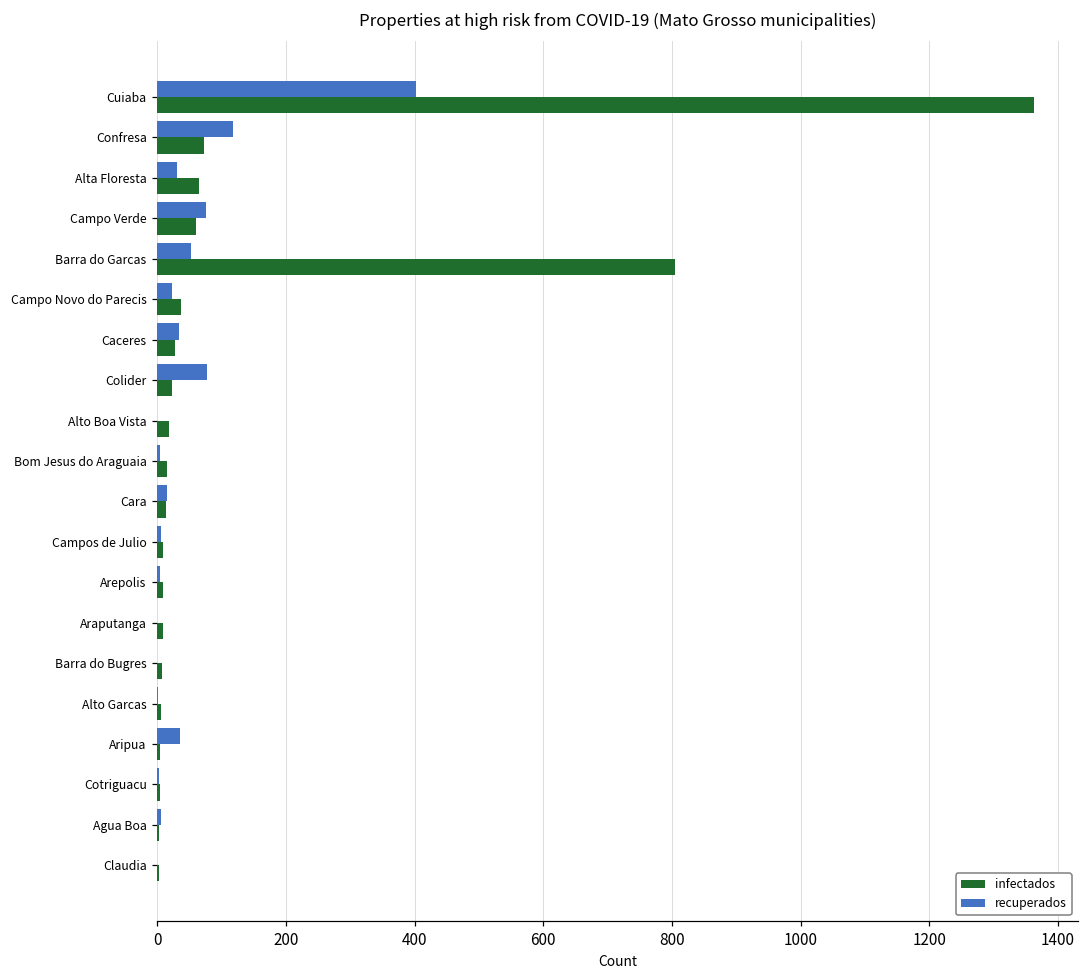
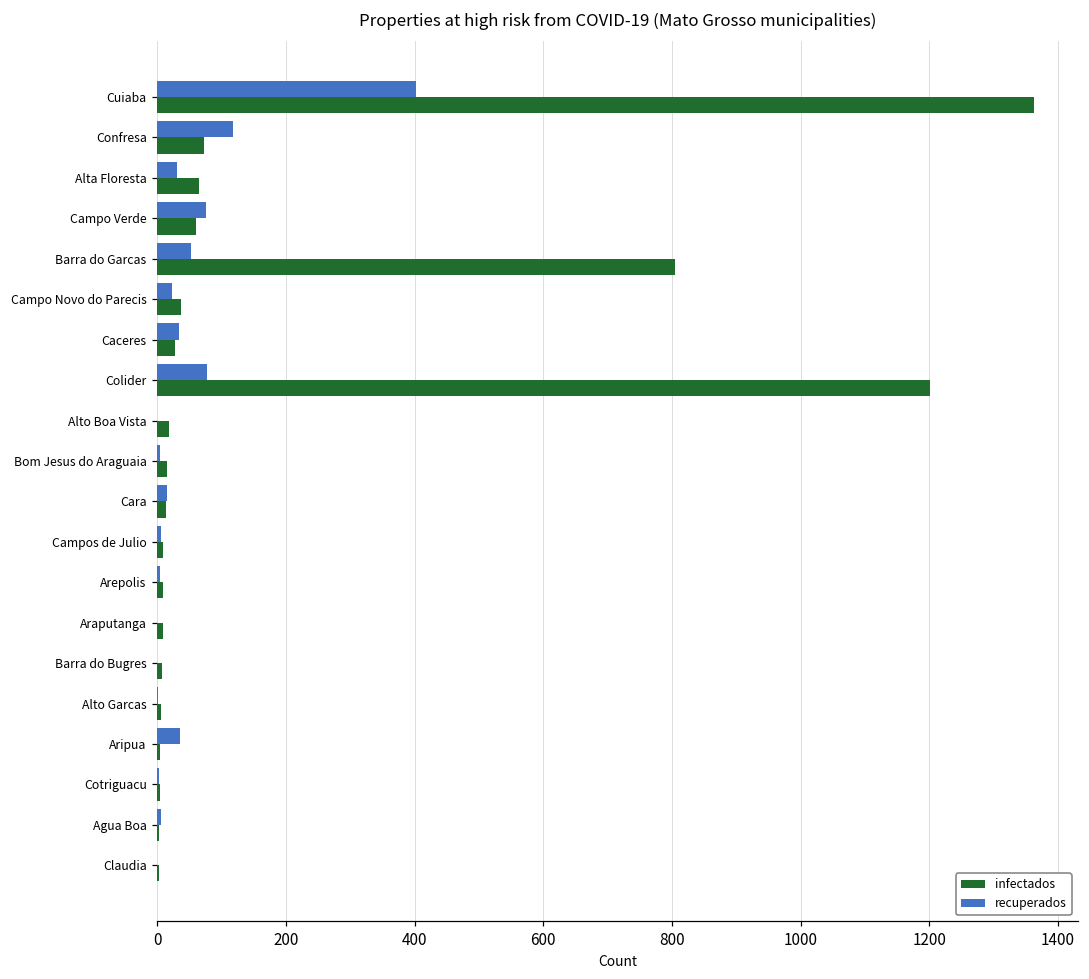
infectados, Colider: 20 -> 1200
